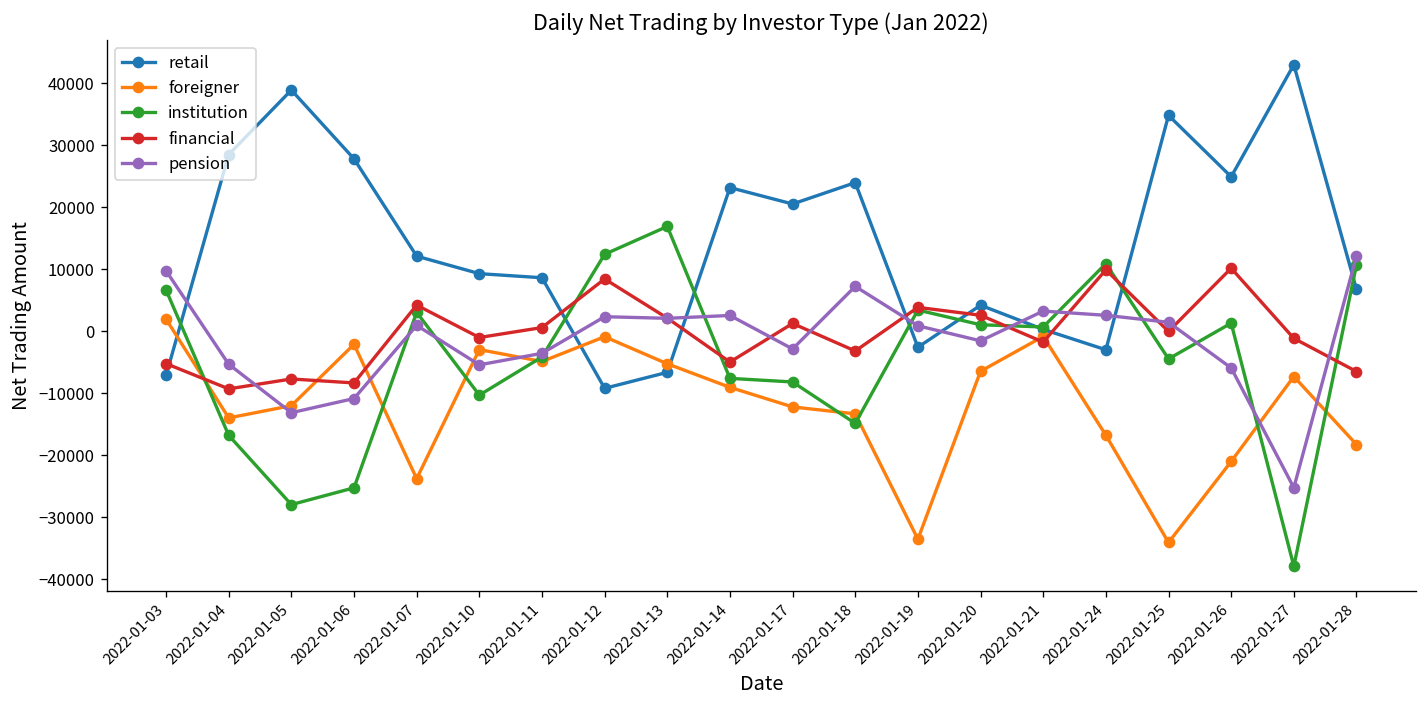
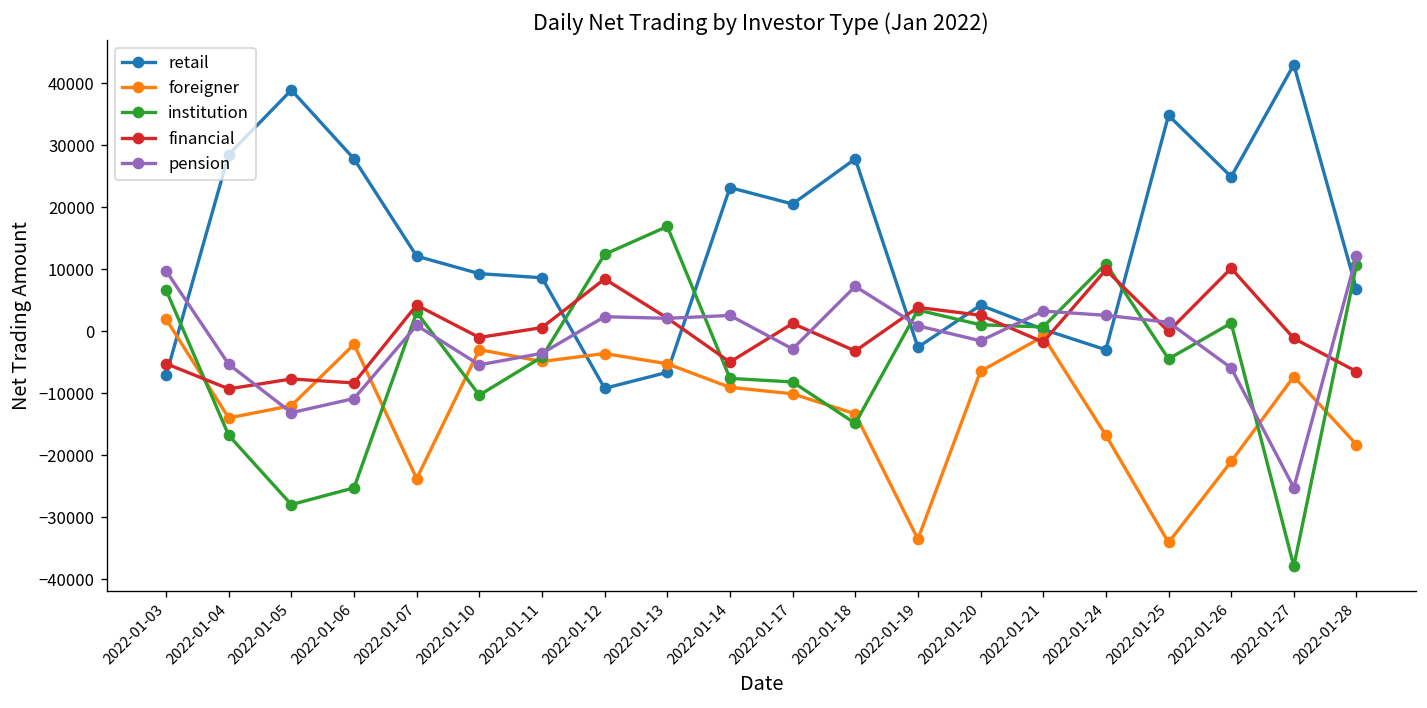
foreigner, 2022-01-12: -1000 -> -4000
foreigner, 2022-01-17: -12000 -> -10000
retail, 2022-01-18: 24000 -> 28000
